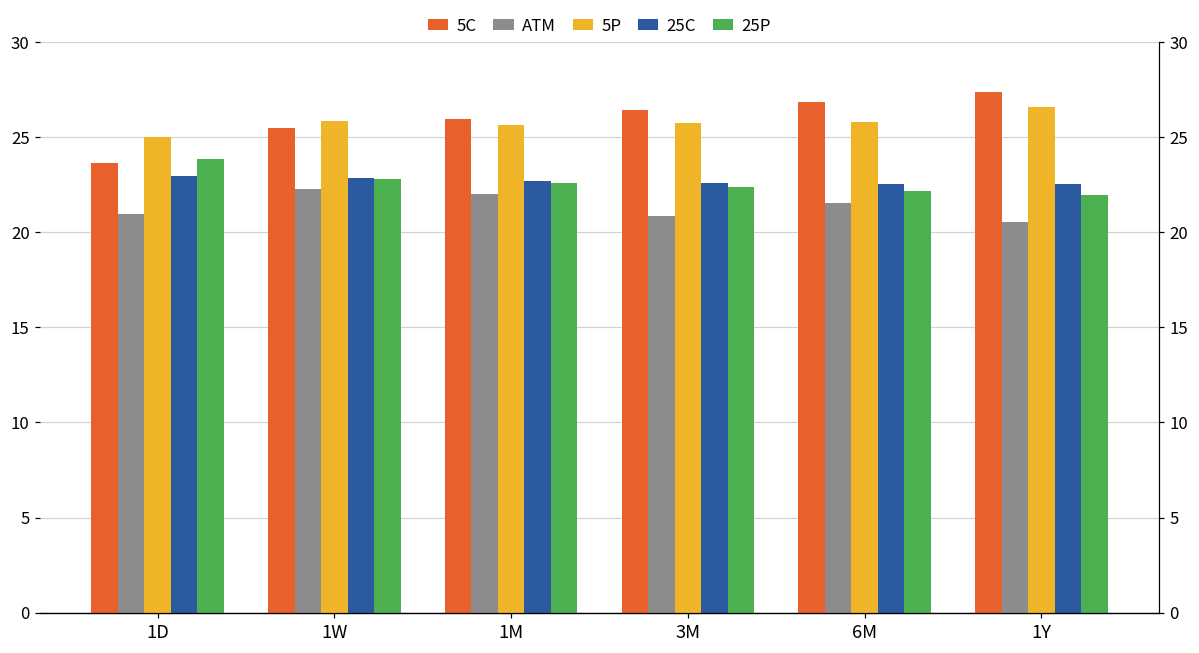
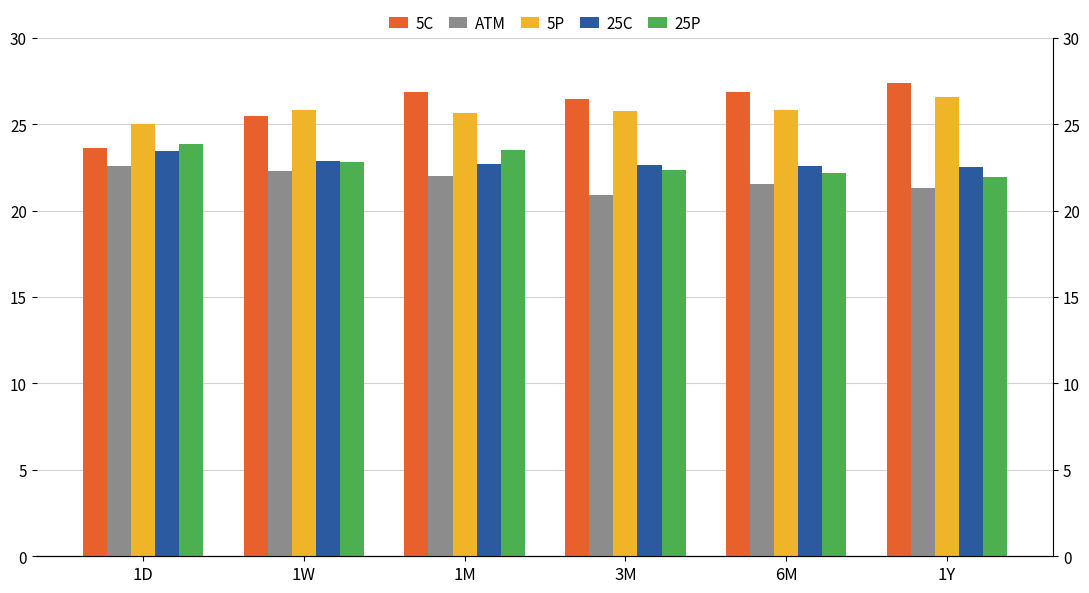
ATM, 1D: 21.0 -> 22.6
25C, 1D: 23.0 -> 23.5
5C, 1M: 26.0 -> 26.9
25P, 1M: 22.6 -> 23.5
ATM, 1Y: 20.5 -> 21.3
